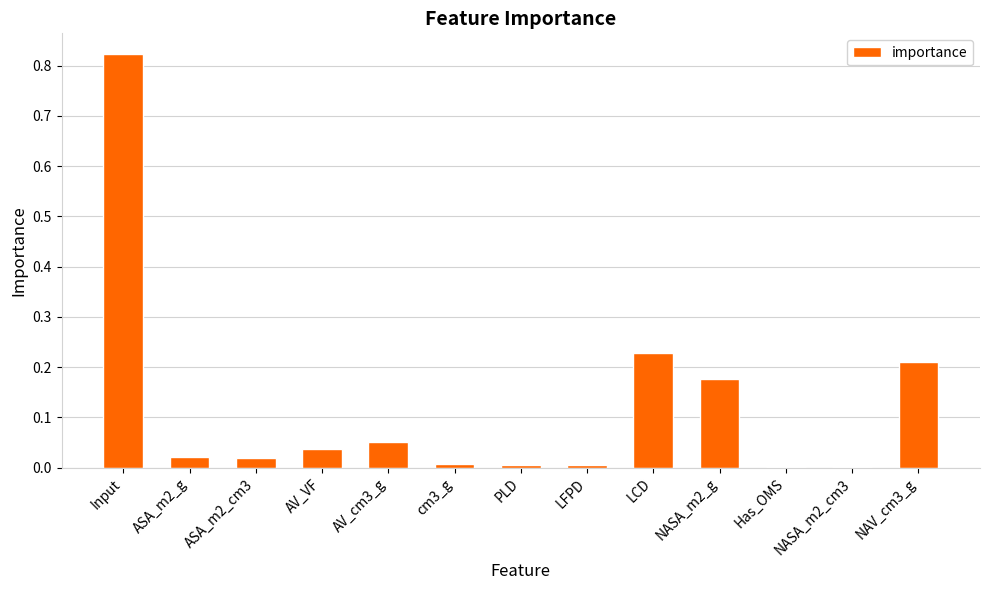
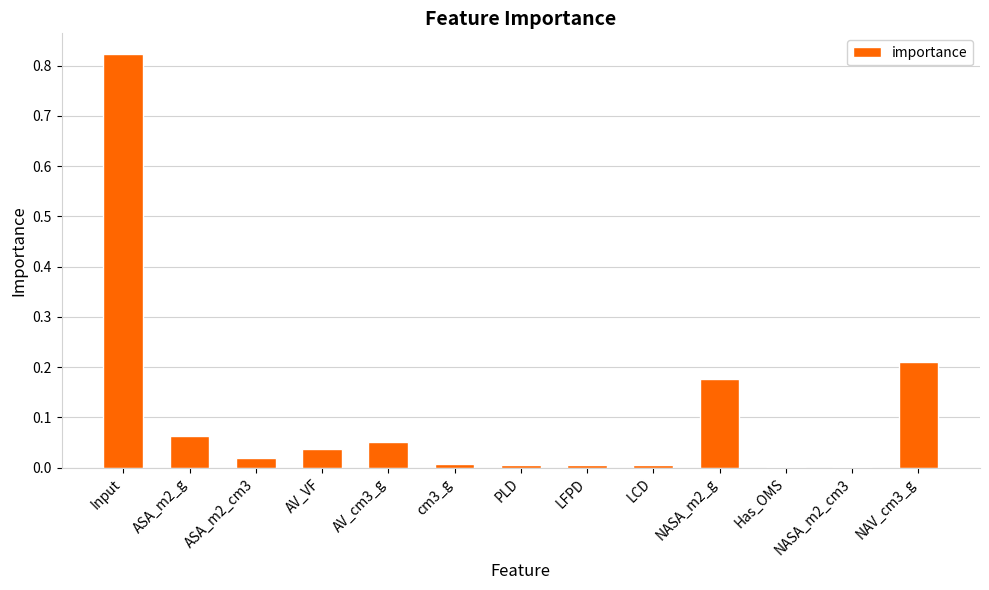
ASA_m2_g: 0.02 -> 0.06
LCD: 0.23 -> 0.00
